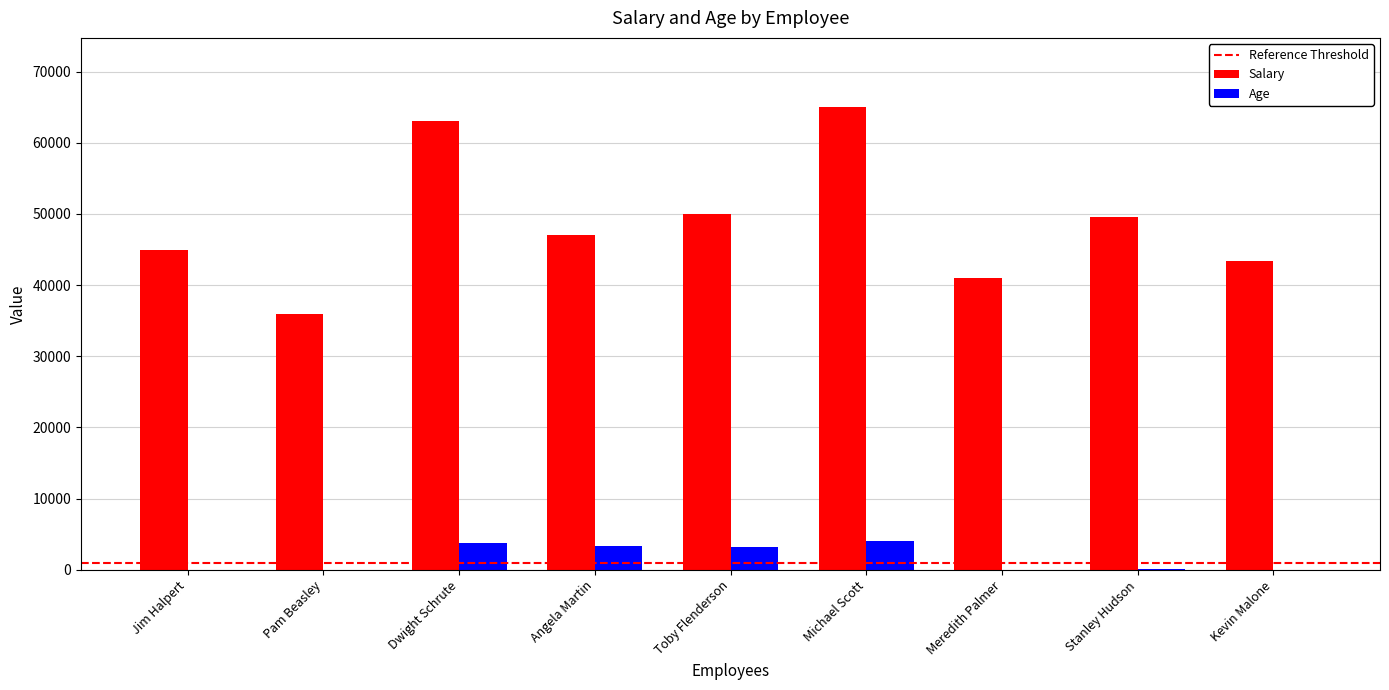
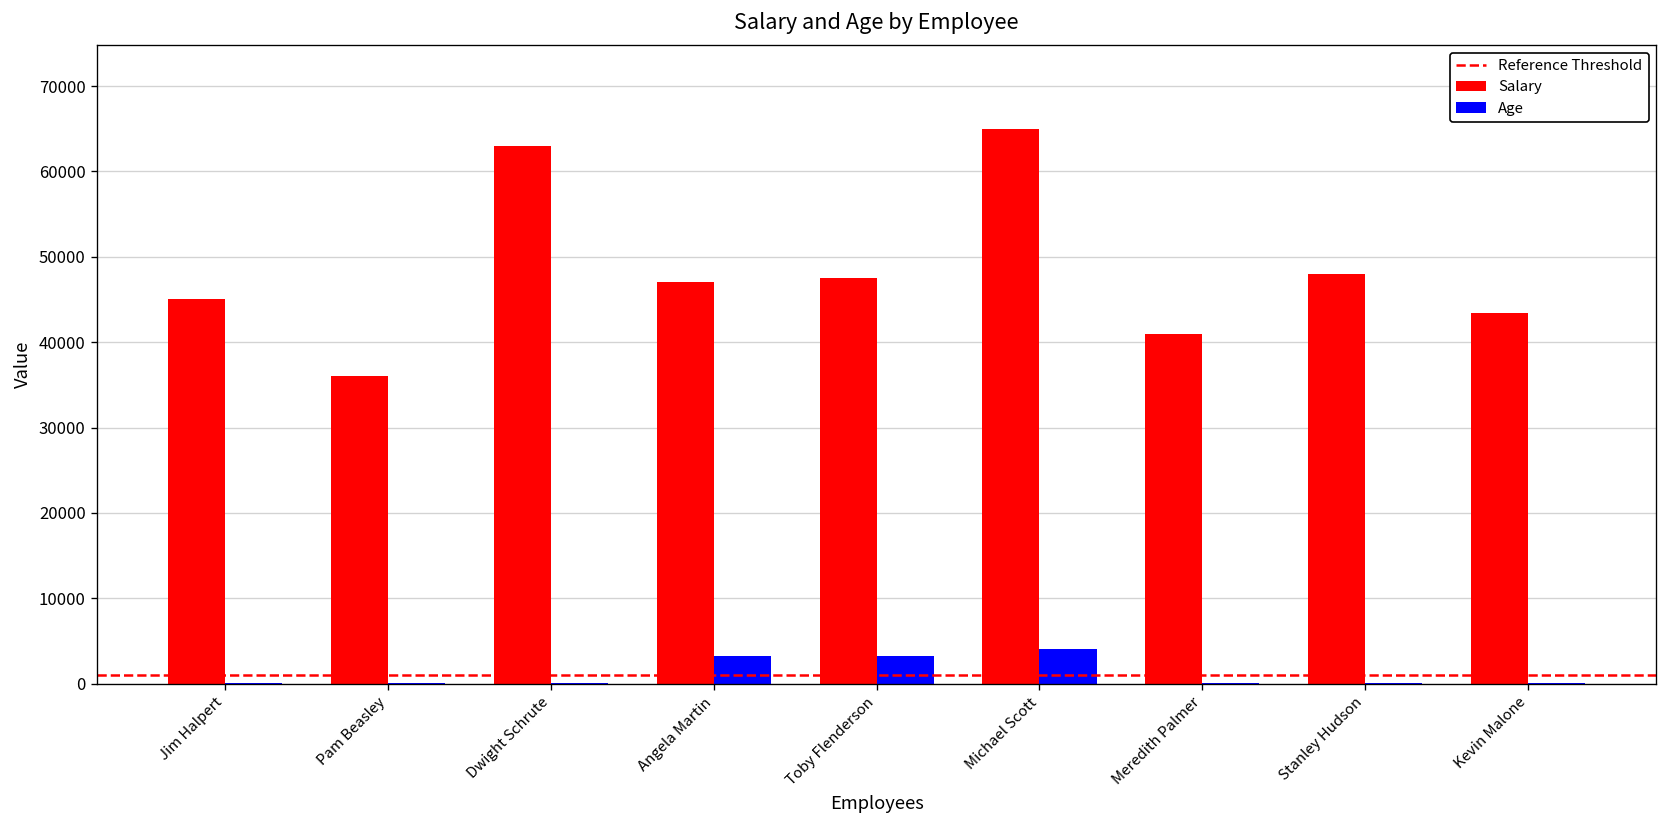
Age, Dwight Schrute: 4000 -> 0
Salary, Toby Flenderson: 50000 -> 47000
Salary, Stanley Hudson: 50000 -> 48000
